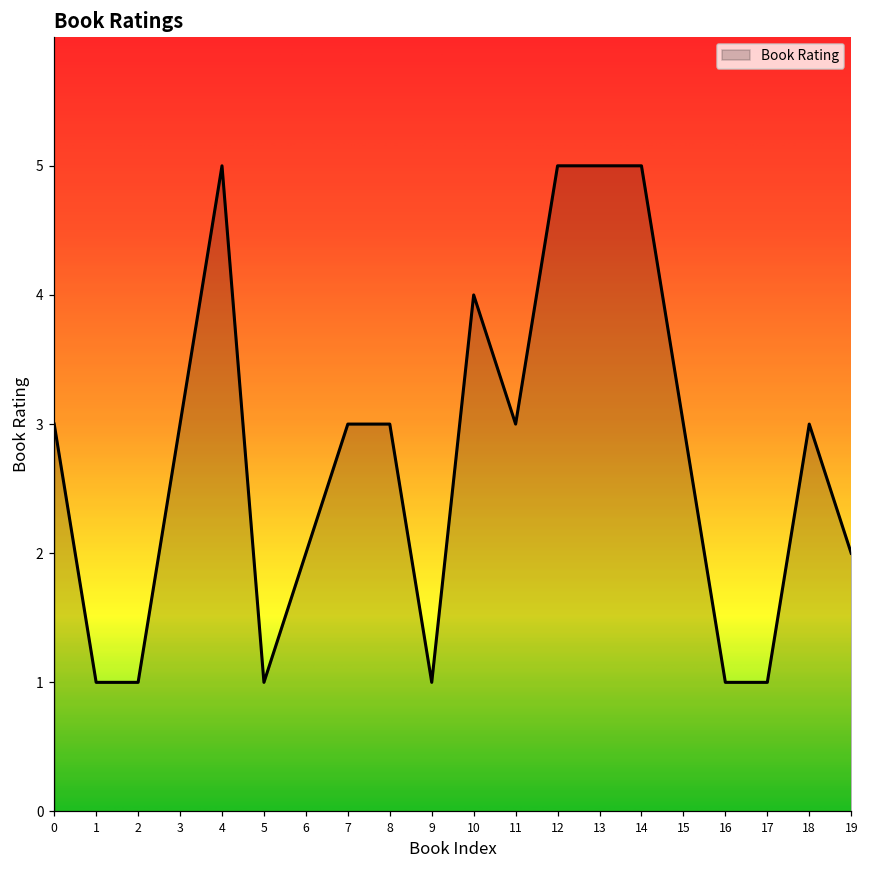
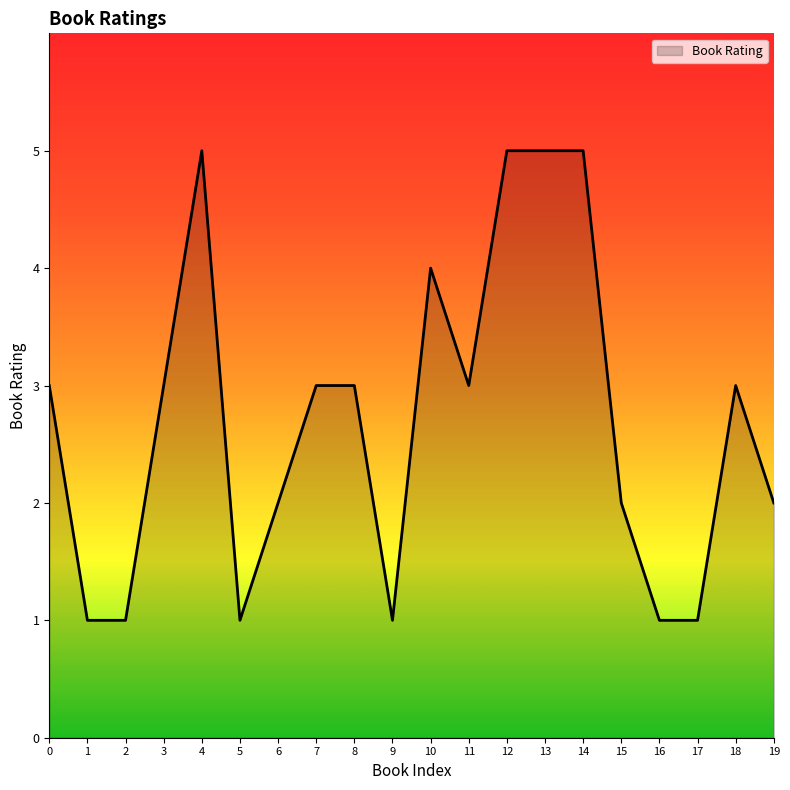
15: 3 -> 2
